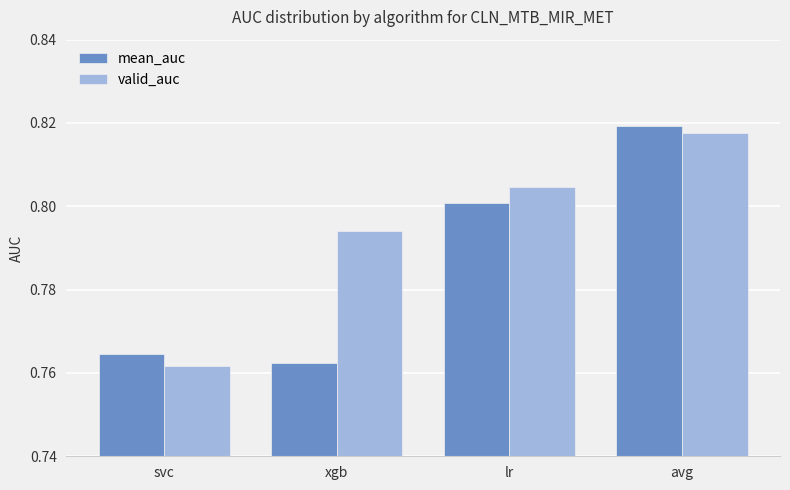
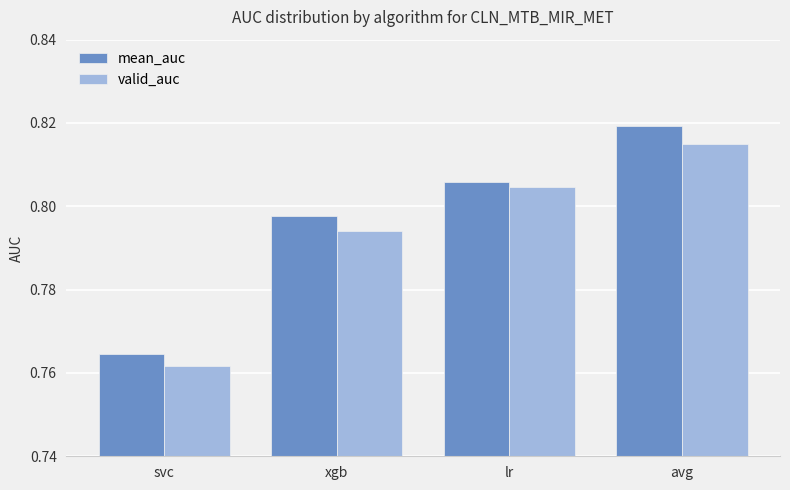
mean_auc, xgb: 0.762 -> 0.798
mean_auc, lr: 0.801 -> 0.806
valid_auc, avg: 0.817 -> 0.815
